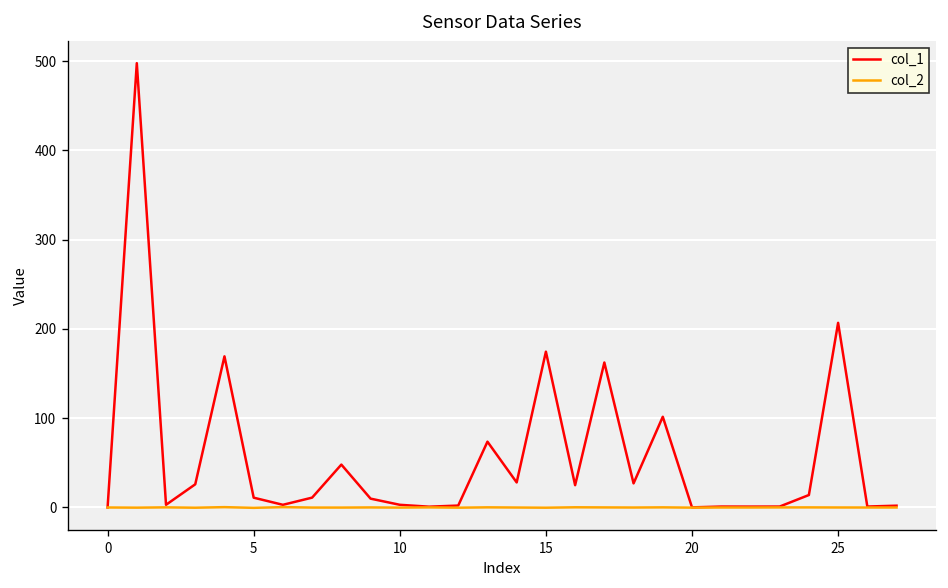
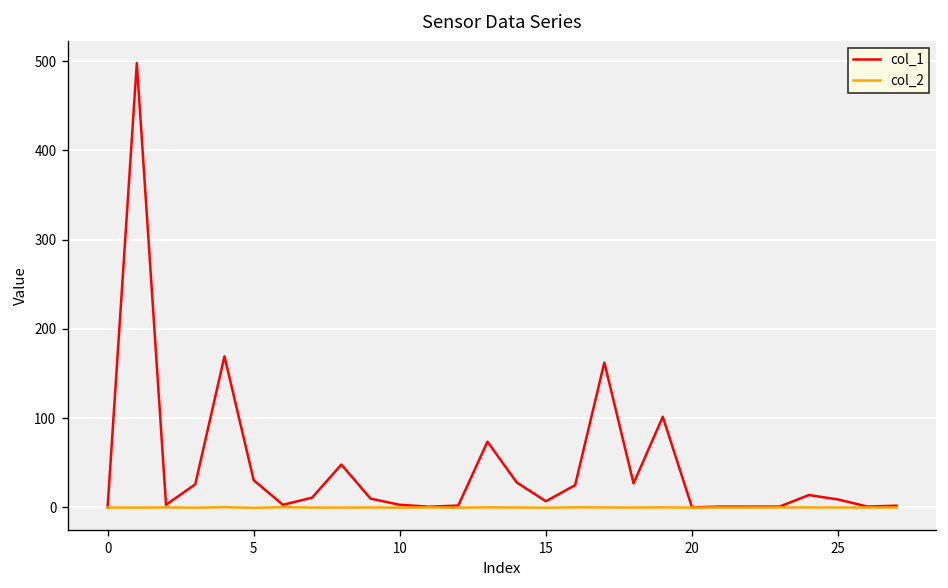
col_1, 5: 10 -> 30
col_1, 15: 170 -> 10
col_1, 25: 210 -> 10
